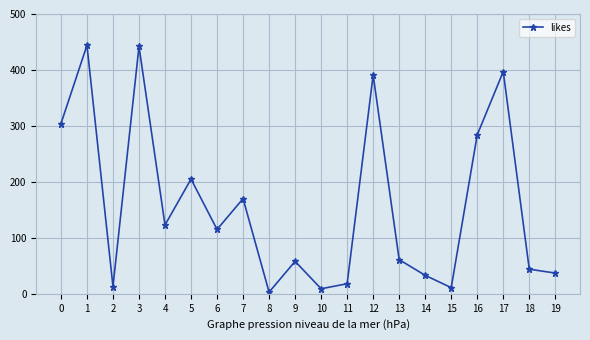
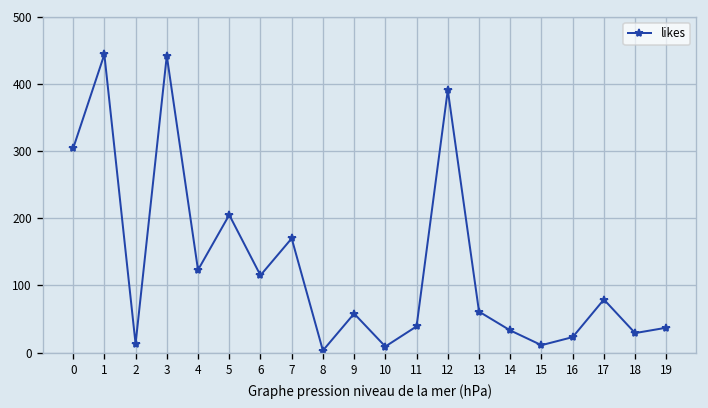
11: 20 -> 40
16: 280 -> 20
17: 400 -> 80
18: 40 -> 30
